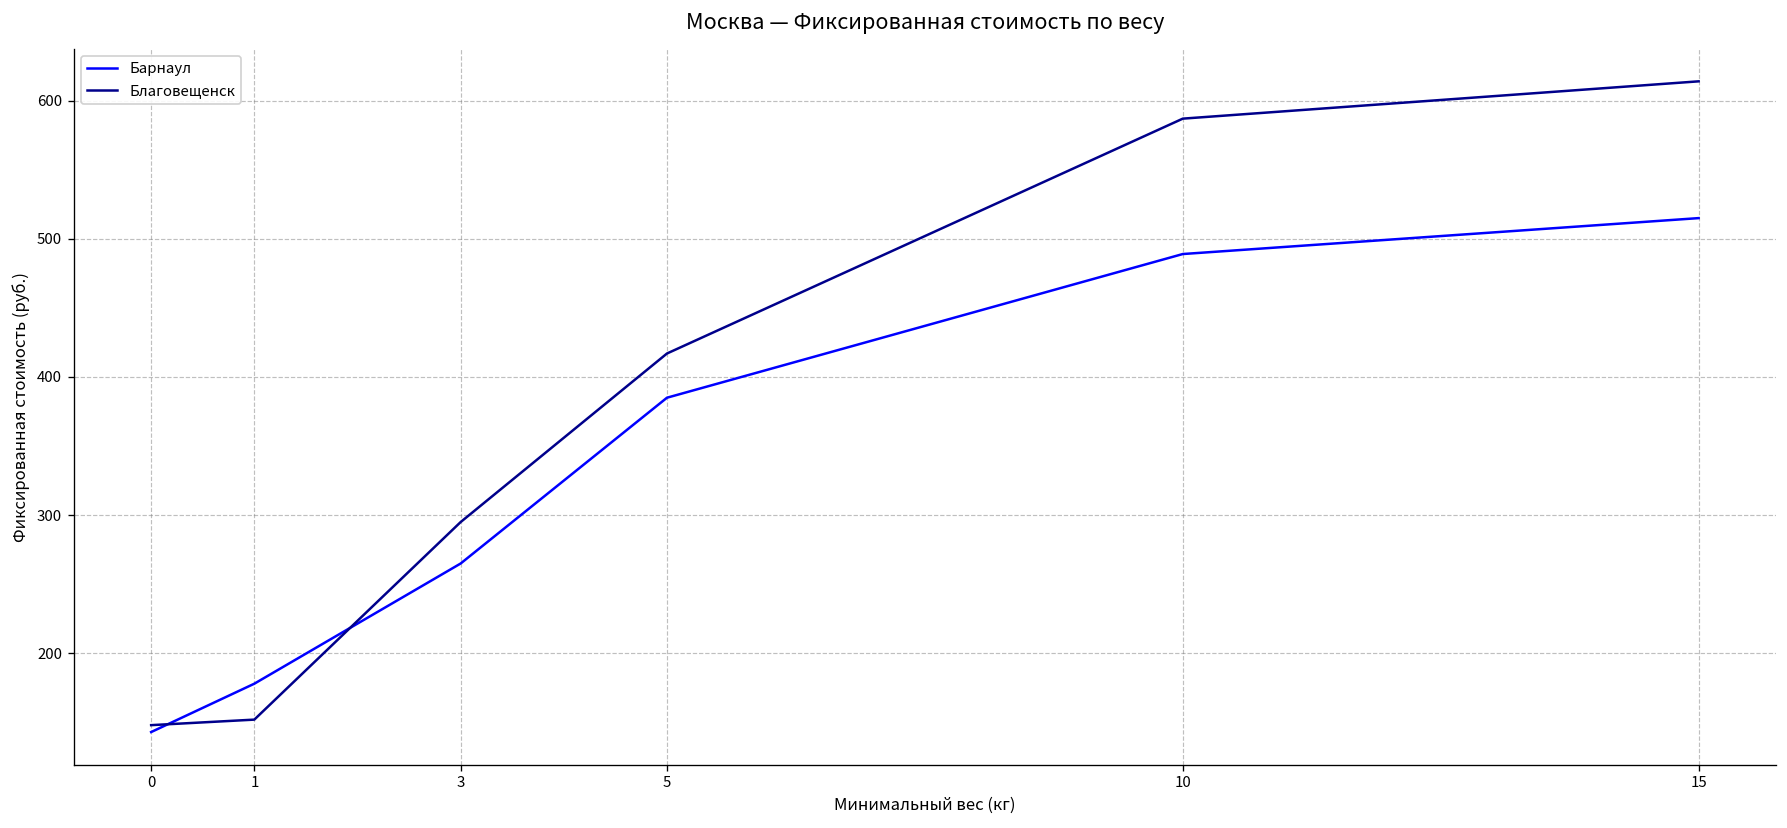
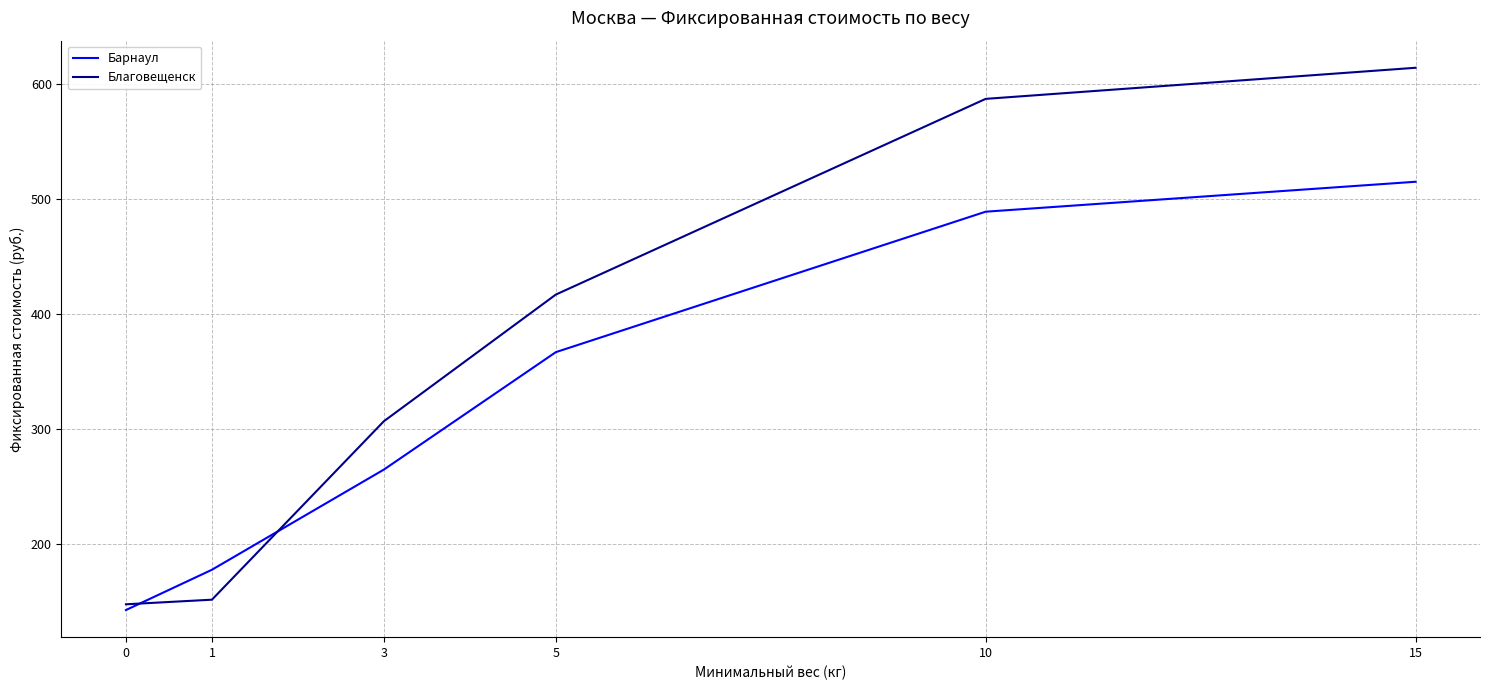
Благовещенск, 3: 295 -> 307
Барнаул, 5: 385 -> 367
